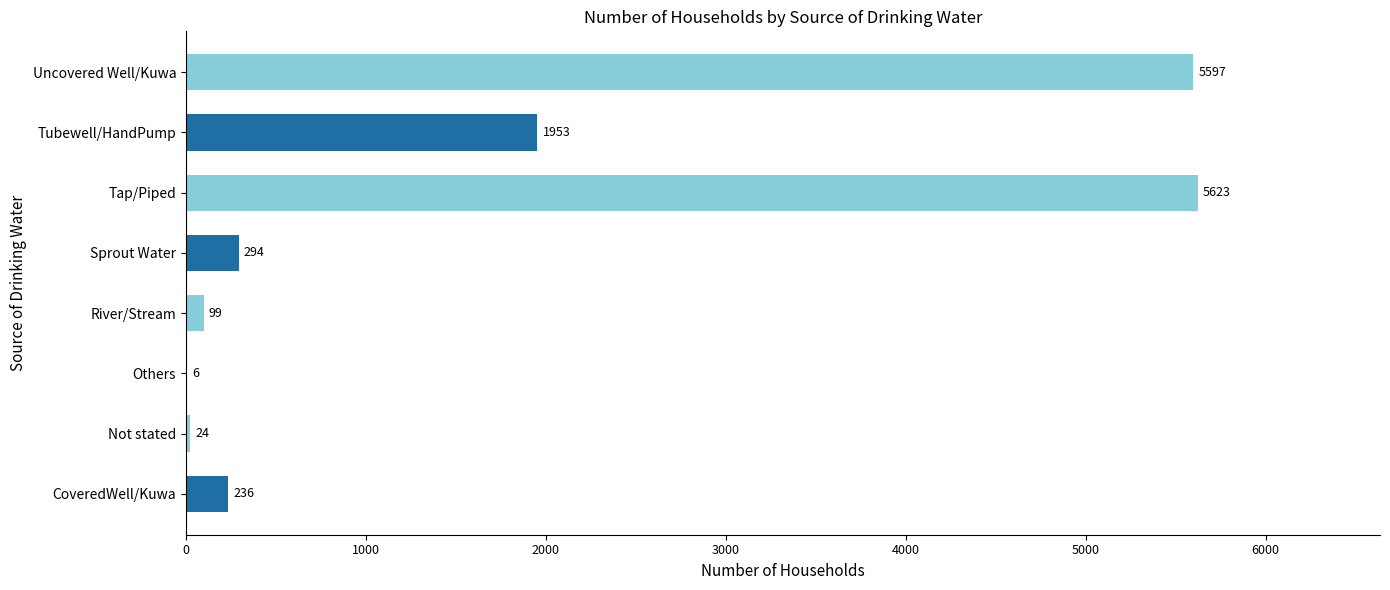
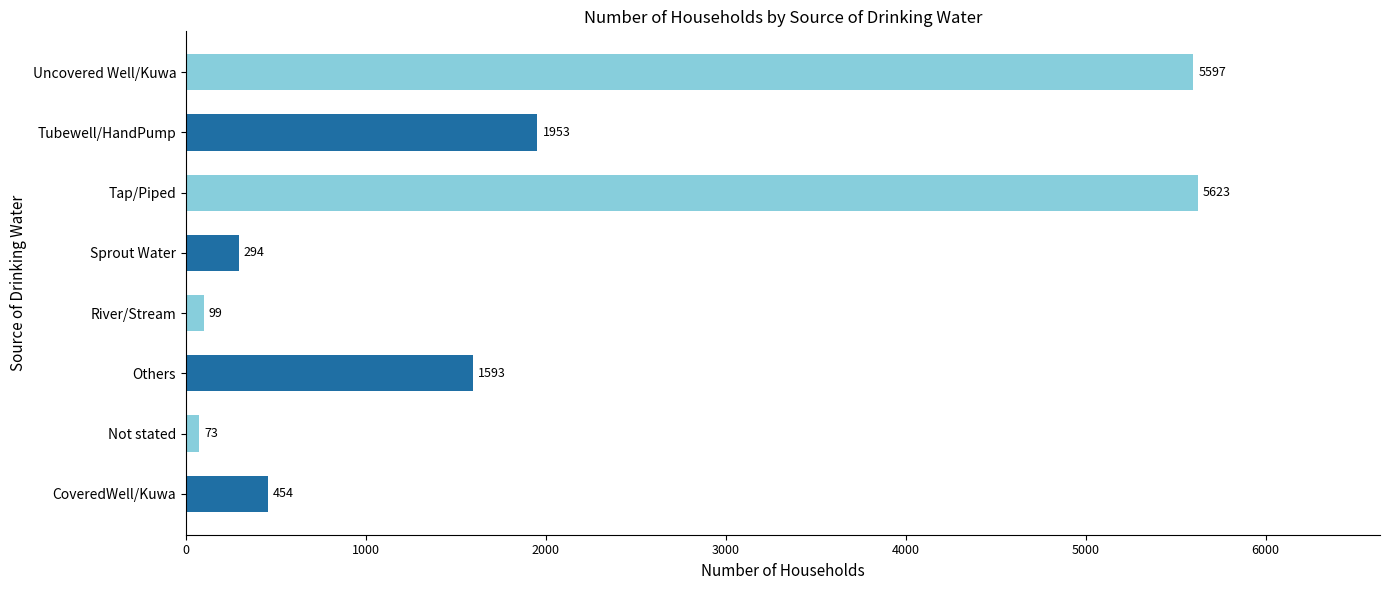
Others: 6 -> 1593
Not stated: 24 -> 73
CoveredWell/Kuwa: 236 -> 454
